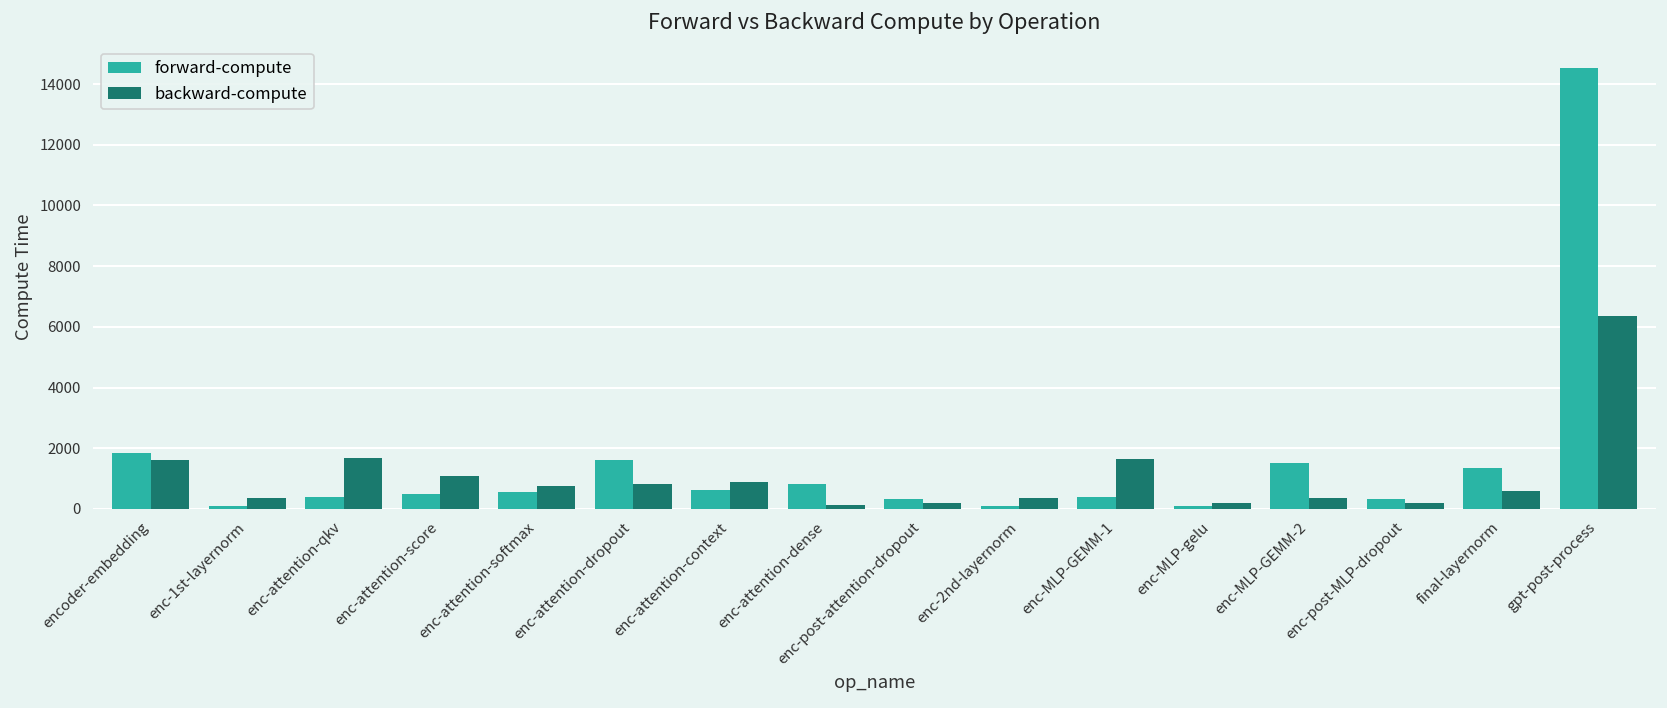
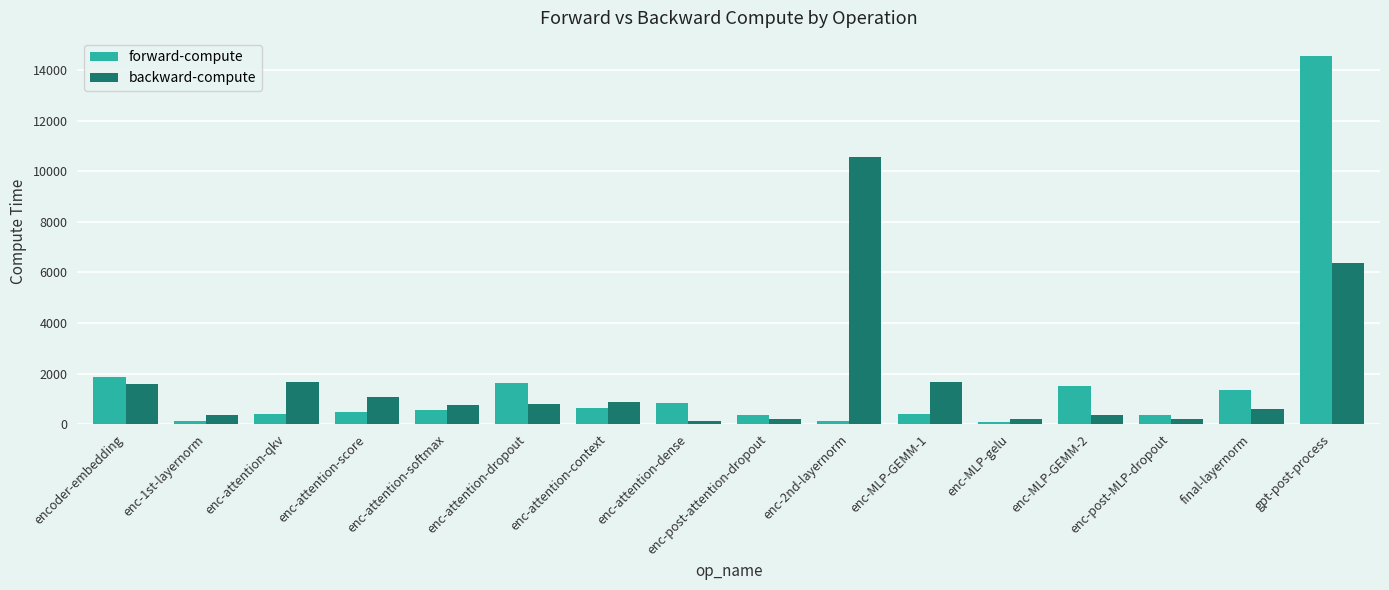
backward-compute, enc-2nd-layernorm: 400 -> 10600
